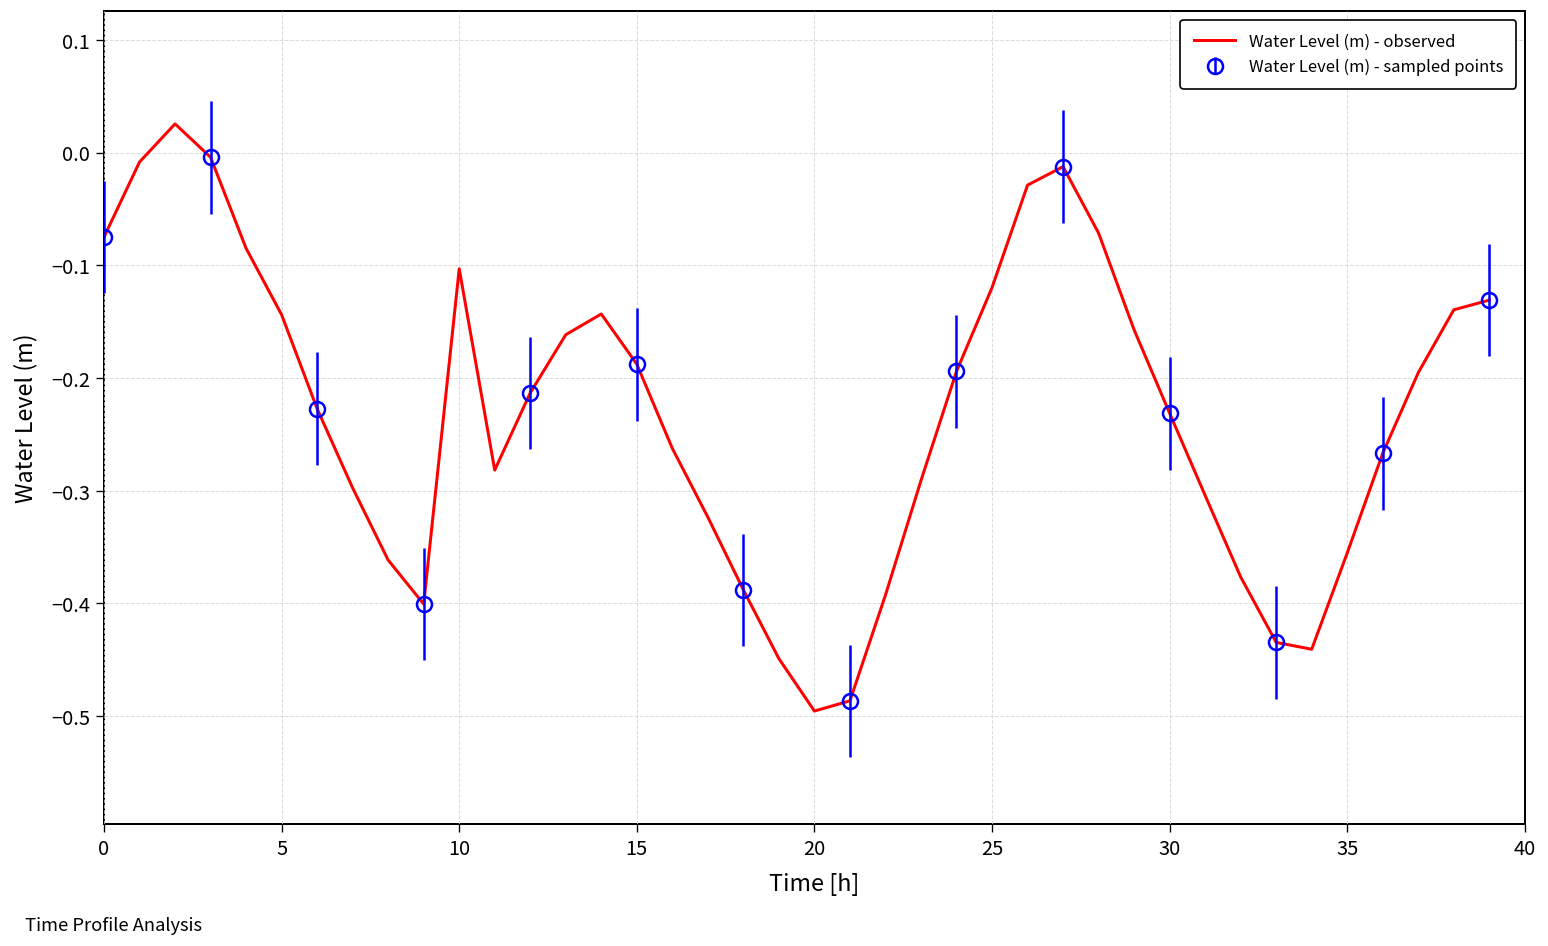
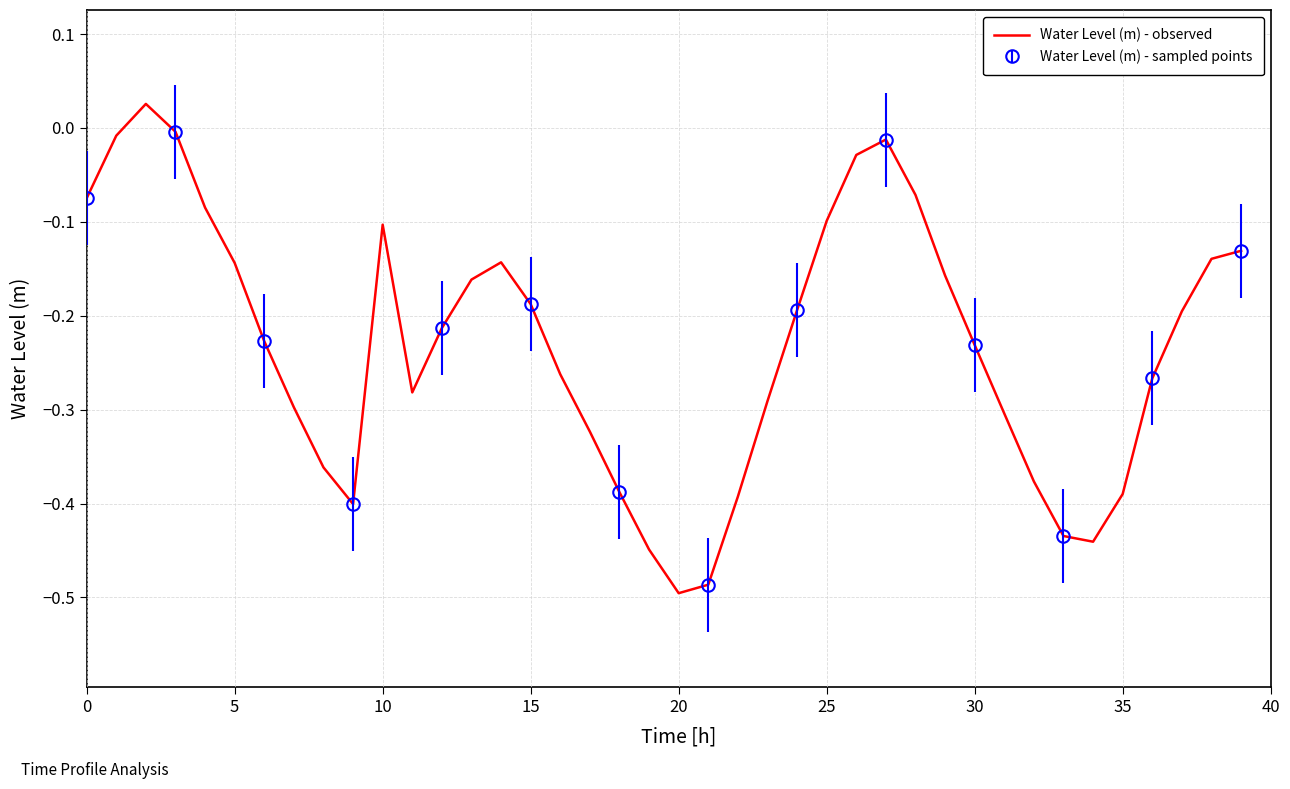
Water Level (m) - observed, 25: -0.12 -> -0.10
Water Level (m) - observed, 35: -0.36 -> -0.39
